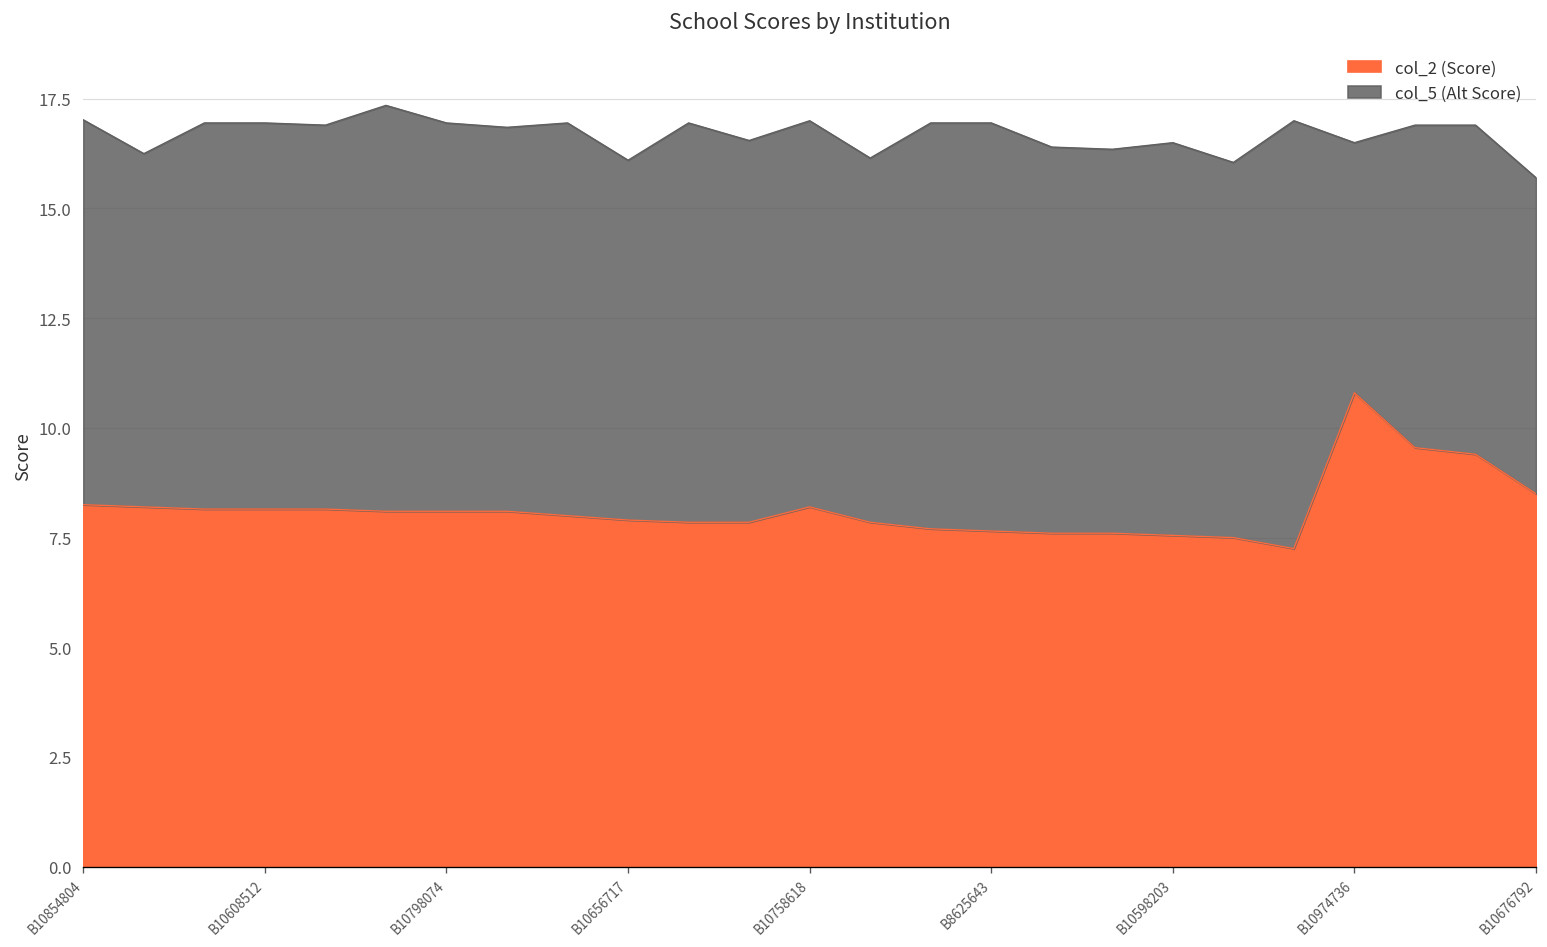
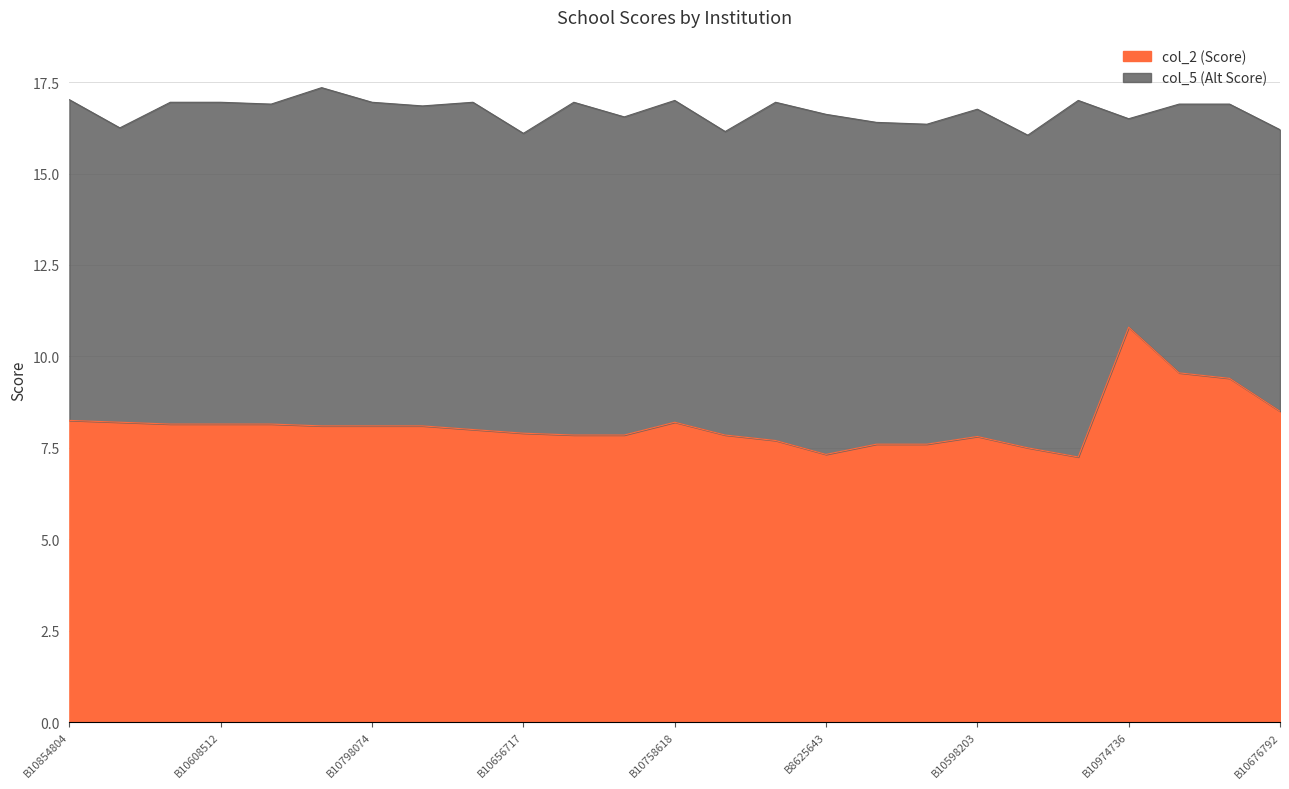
col_2 (Score), B8625643: 7.7 -> 7.3
col_2 (Score), B10598203: 7.6 -> 7.8
col_5 (Alt Score), B10676792: 7.2 -> 7.7
